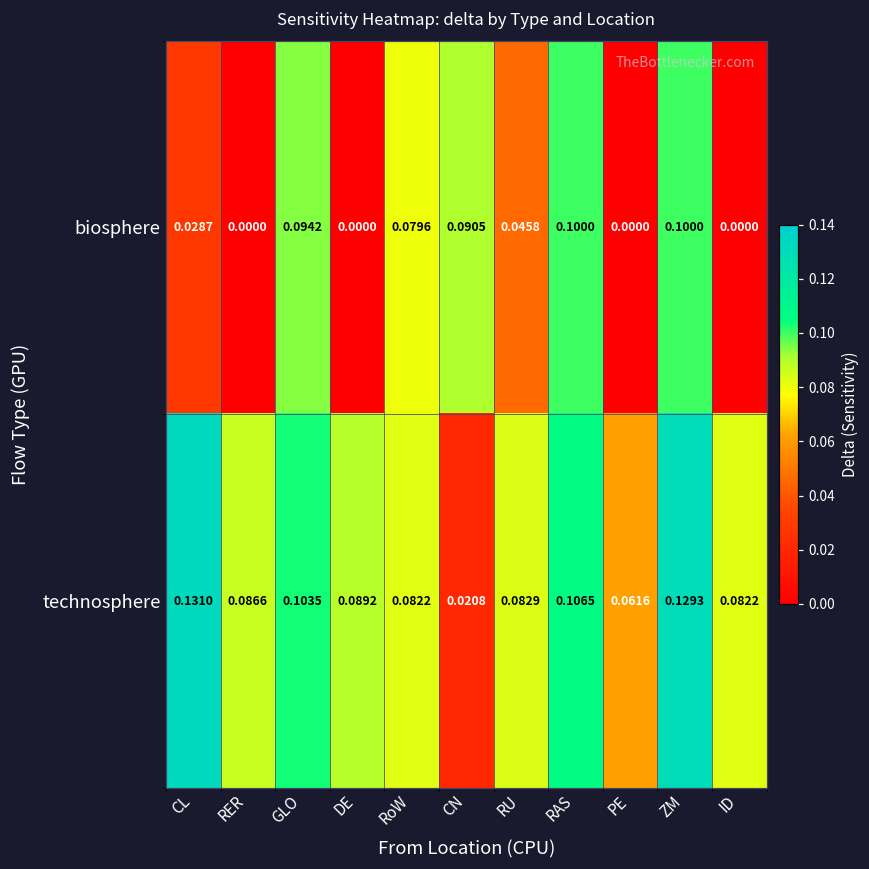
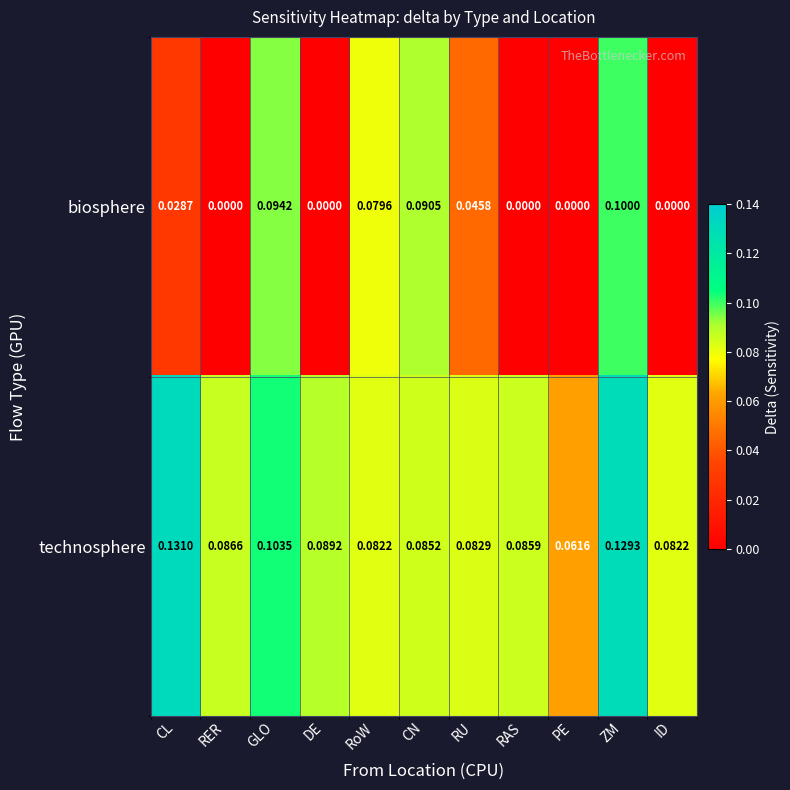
biosphere, RAS: 0.1000 -> 0.0000
technosphere, CN: 0.0208 -> 0.0852
technosphere, RAS: 0.1065 -> 0.0859
